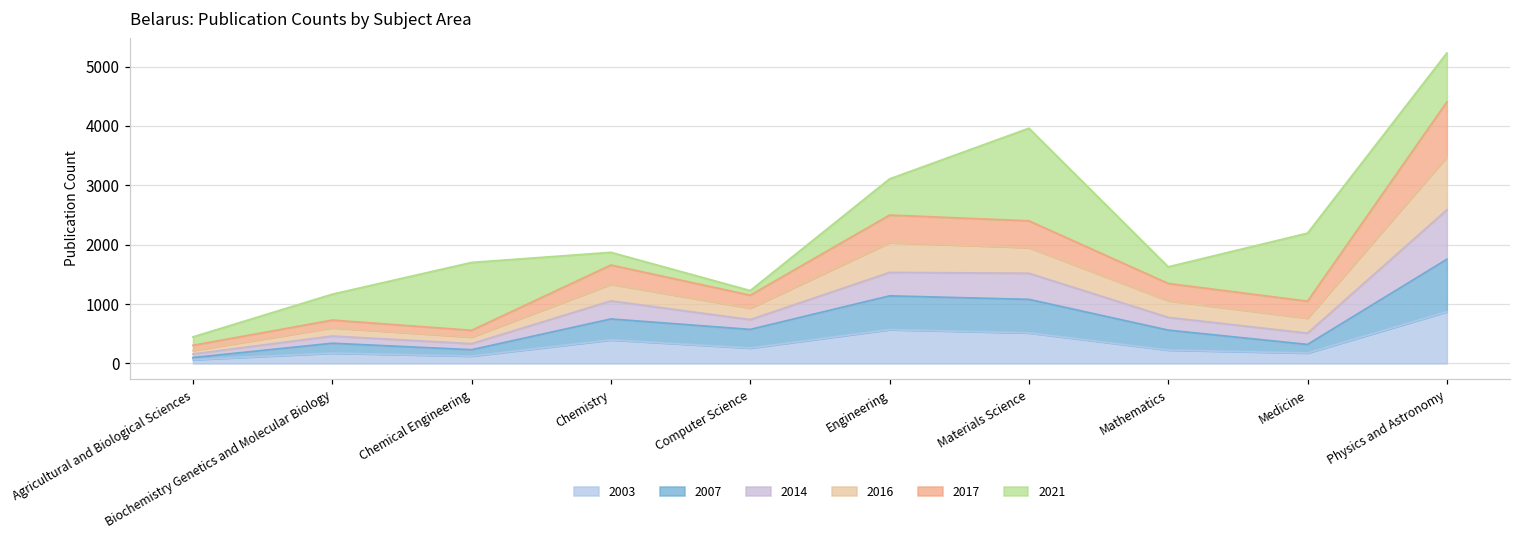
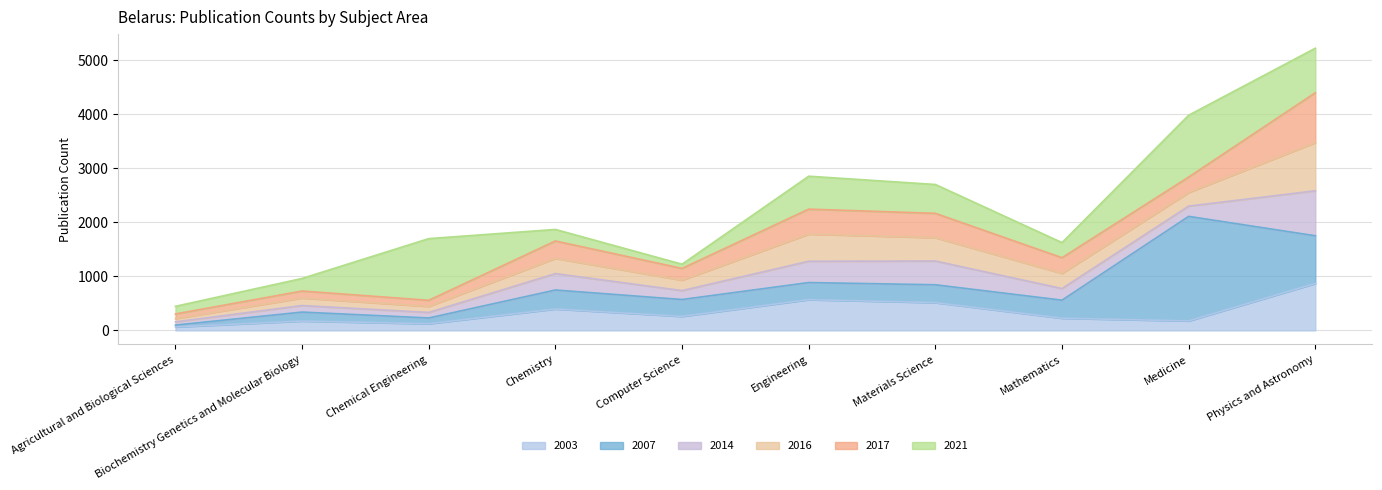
2021, Biochemistry Genetics and Molecular Biology: 400 -> 200
2007, Engineering: 600 -> 300
2007, Materials Science: 600 -> 300
2021, Materials Science: 1600 -> 500
2007, Medicine: 100 -> 1900
